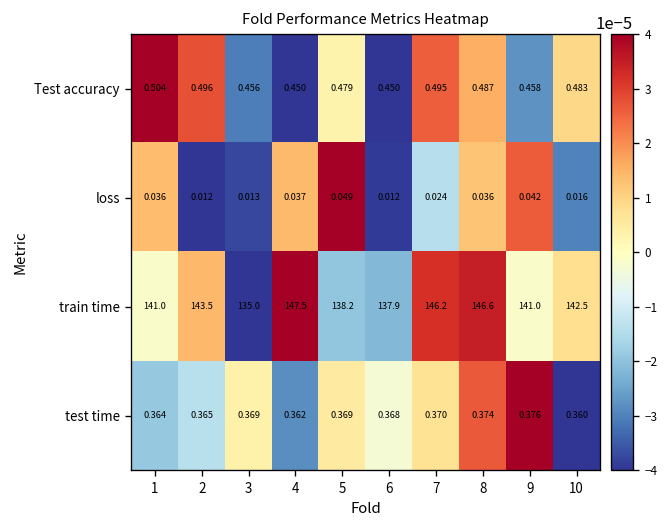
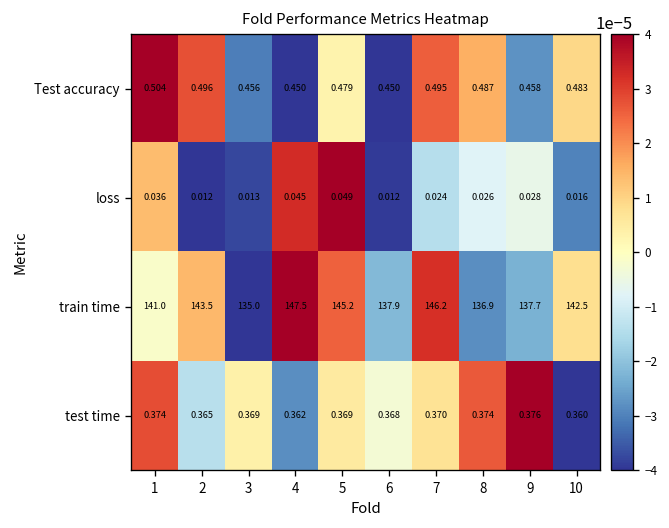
loss, 4: 0.037 -> 0.045
loss, 8: 0.036 -> 0.026
loss, 9: 0.042 -> 0.028
train time, 5: 138.2 -> 145.2
train time, 8: 146.6 -> 136.9
train time, 9: 141.0 -> 137.7
test time, 1: 0.364 -> 0.374
